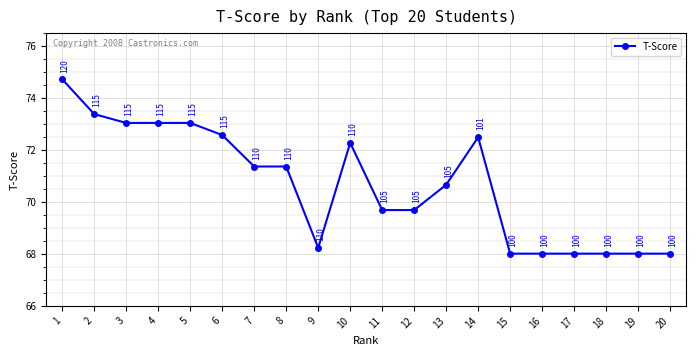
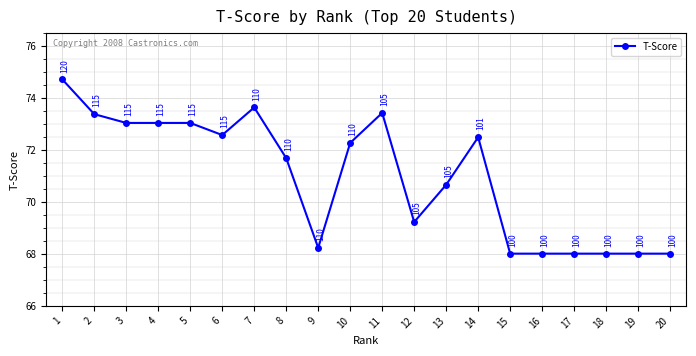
7: 71.4 -> 73.6
8: 71.4 -> 71.7
11: 69.7 -> 73.4
12: 69.7 -> 69.2
